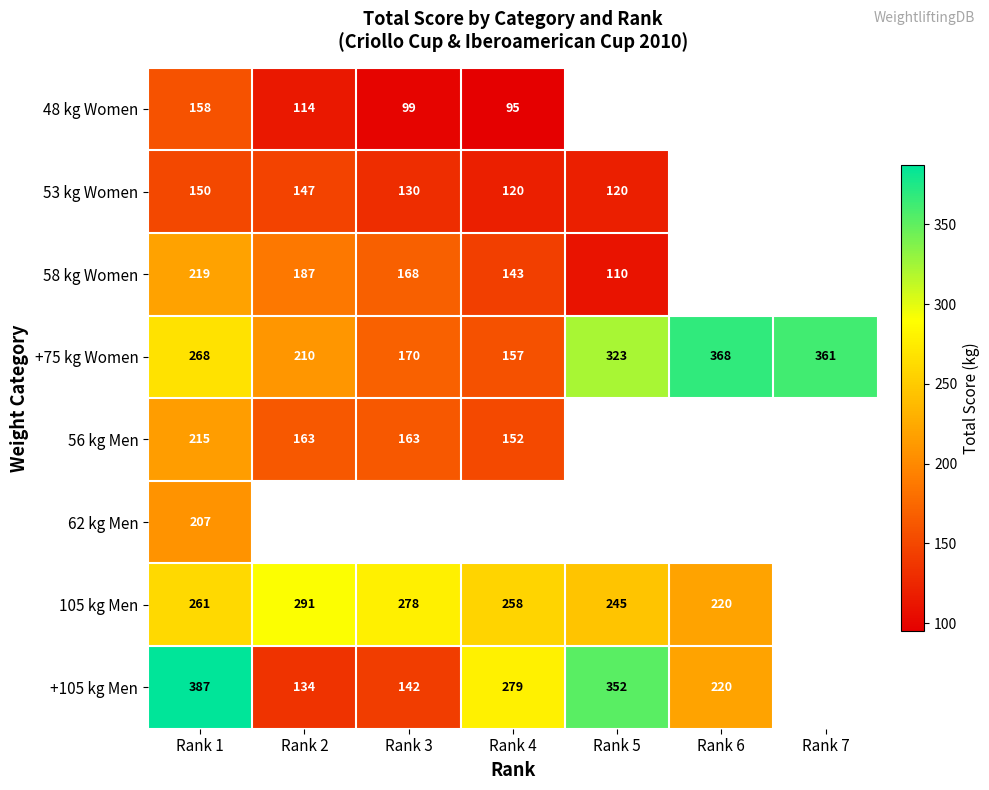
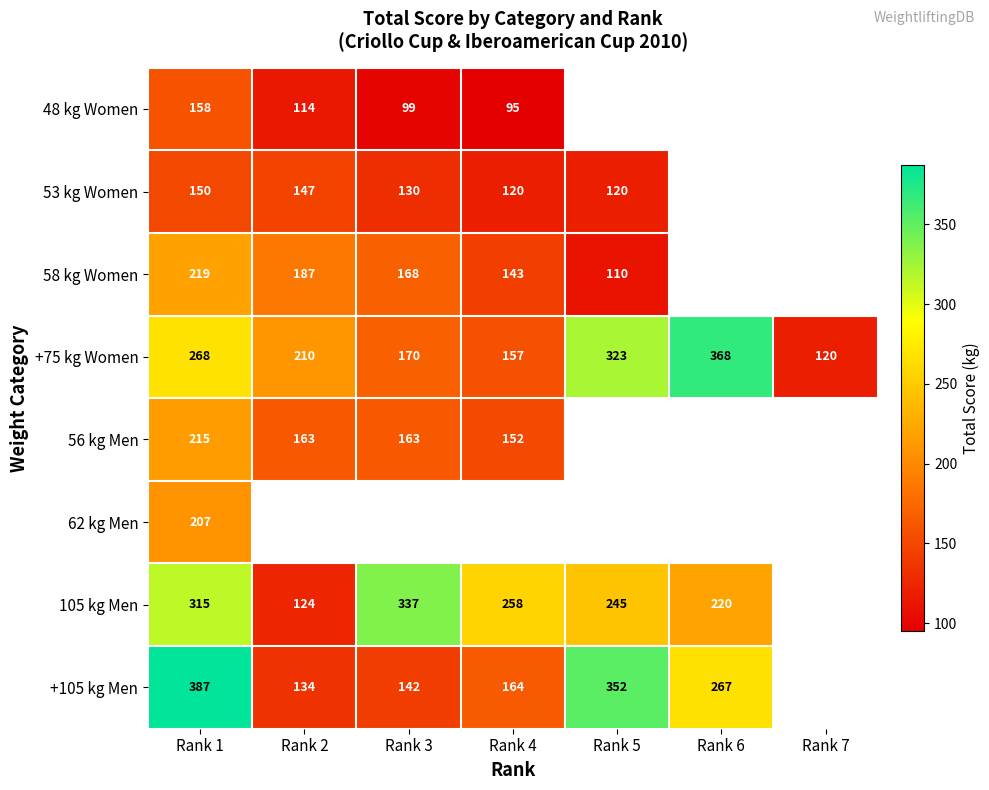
+75 kg Women, Rank 7: 361 -> 120
105 kg Men, Rank 1: 261 -> 315
105 kg Men, Rank 2: 291 -> 124
105 kg Men, Rank 3: 278 -> 337
+105 kg Men, Rank 4: 279 -> 164
+105 kg Men, Rank 6: 220 -> 267
